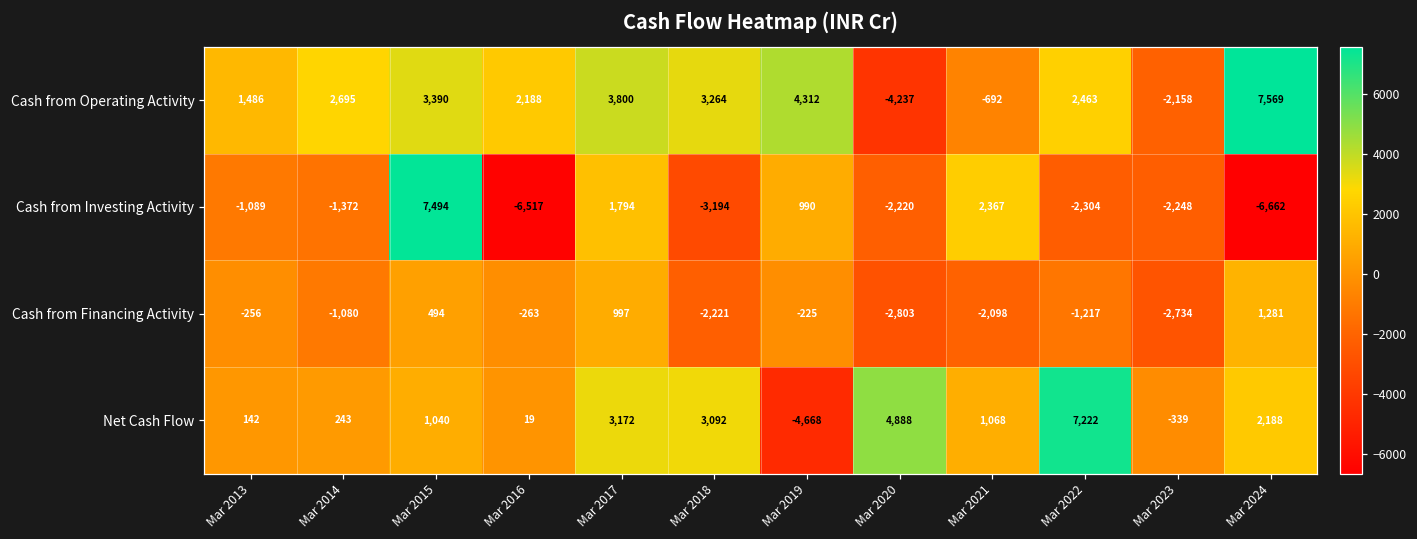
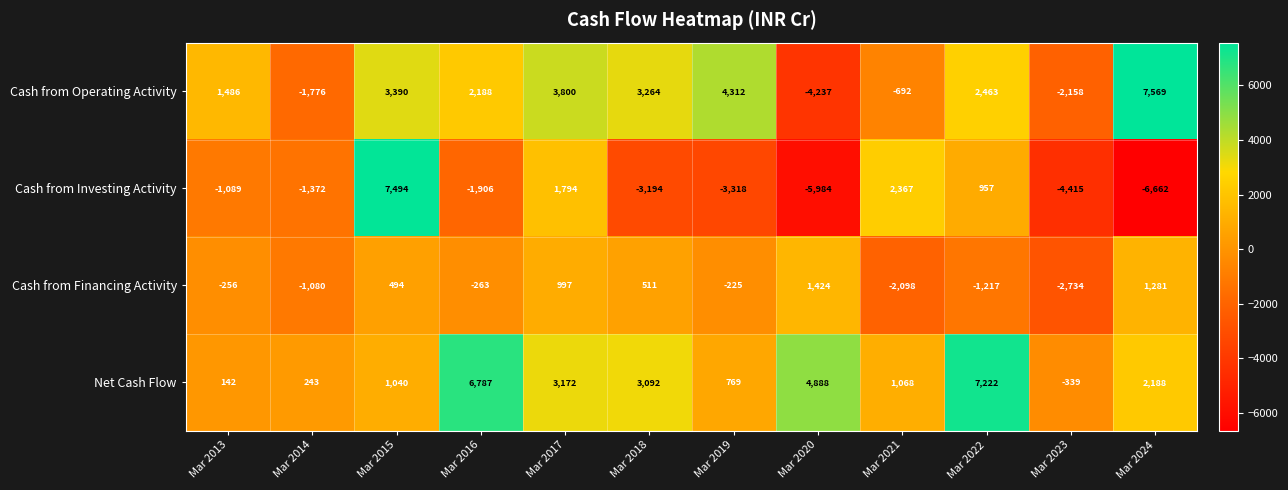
Cash from Operating Activity, Mar 2014: 2,695 -> -1,776
Cash from Investing Activity, Mar 2016: -6,517 -> -1,906
Cash from Investing Activity, Mar 2019: 990 -> -3,318
Cash from Investing Activity, Mar 2020: -2,220 -> -5,984
Cash from Investing Activity, Mar 2022: -2,304 -> 957
Cash from Investing Activity, Mar 2023: -2,248 -> -4,415
Cash from Financing Activity, Mar 2018: -2,221 -> 511
Cash from Financing Activity, Mar 2020: -2,803 -> 1,424
Net Cash Flow, Mar 2016: 19 -> 6,787
Net Cash Flow, Mar 2019: -4,668 -> 769
